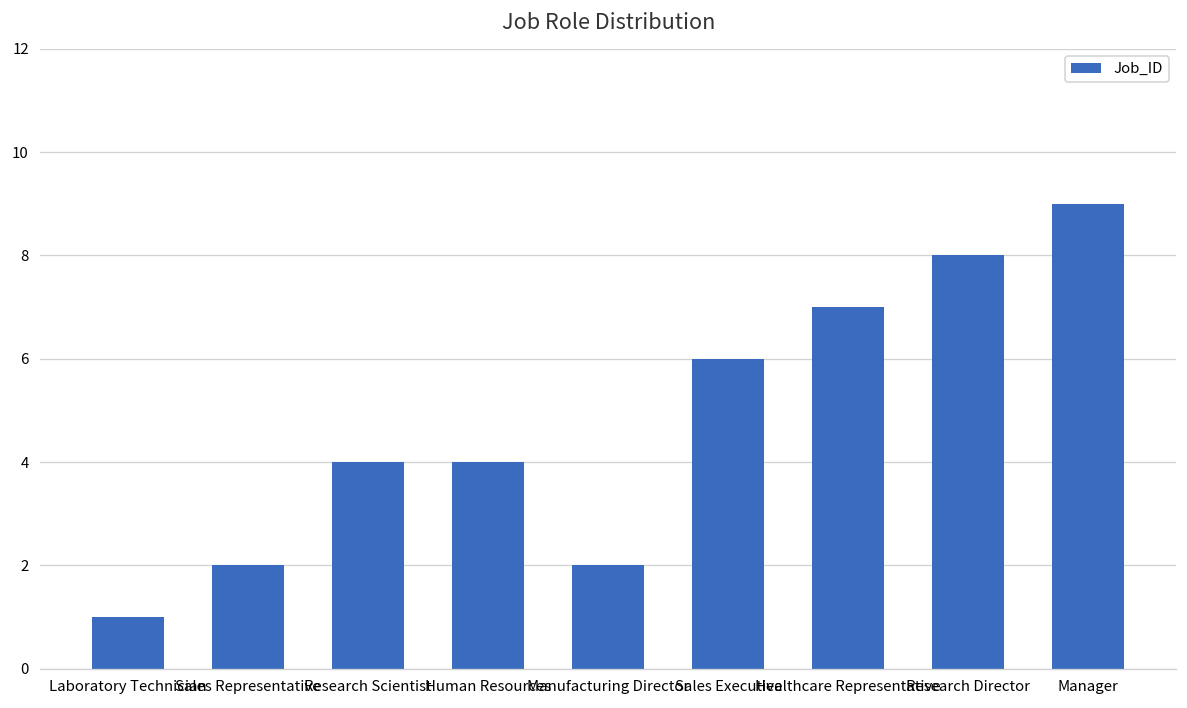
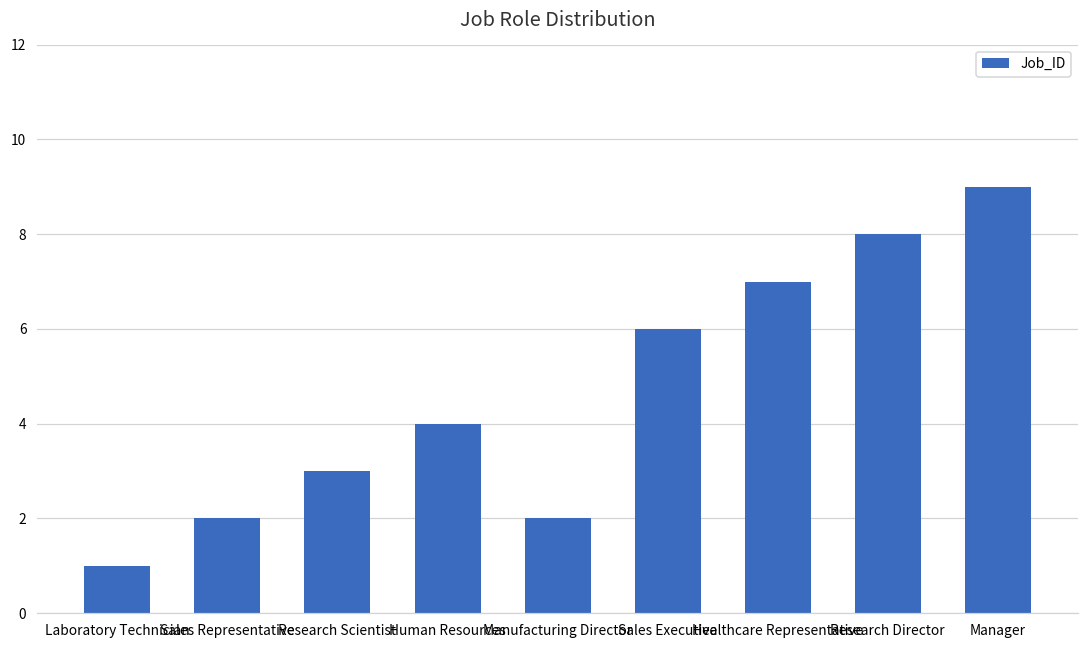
Research Scientist: 4 -> 3
